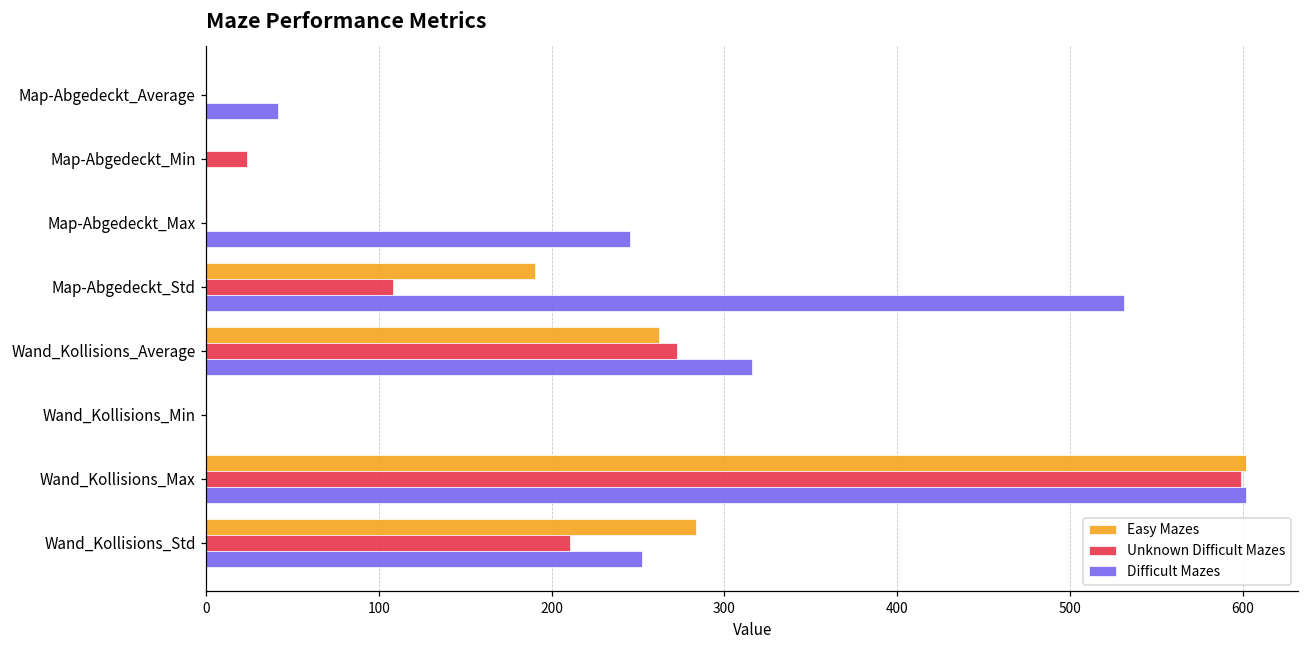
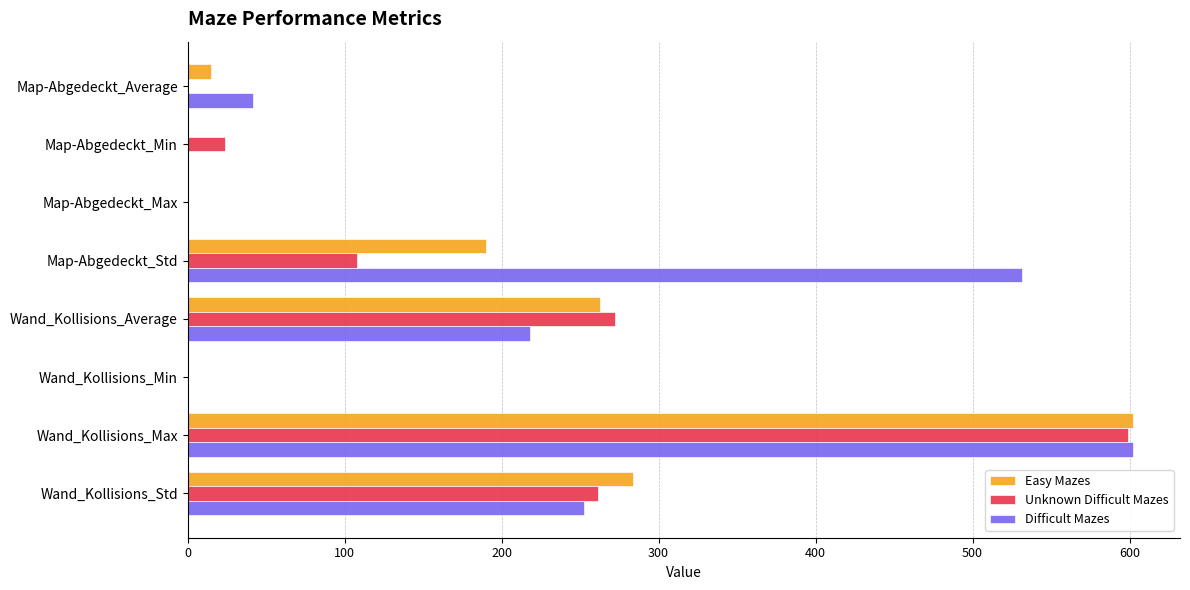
Easy Mazes, Map-Abgedeckt_Average: 0 -> 15
Difficult Mazes, Map-Abgedeckt_Max: 245 -> 0
Difficult Mazes, Wand_Kollisions_Average: 316 -> 218
Unknown Difficult Mazes, Wand_Kollisions_Std: 211 -> 261
